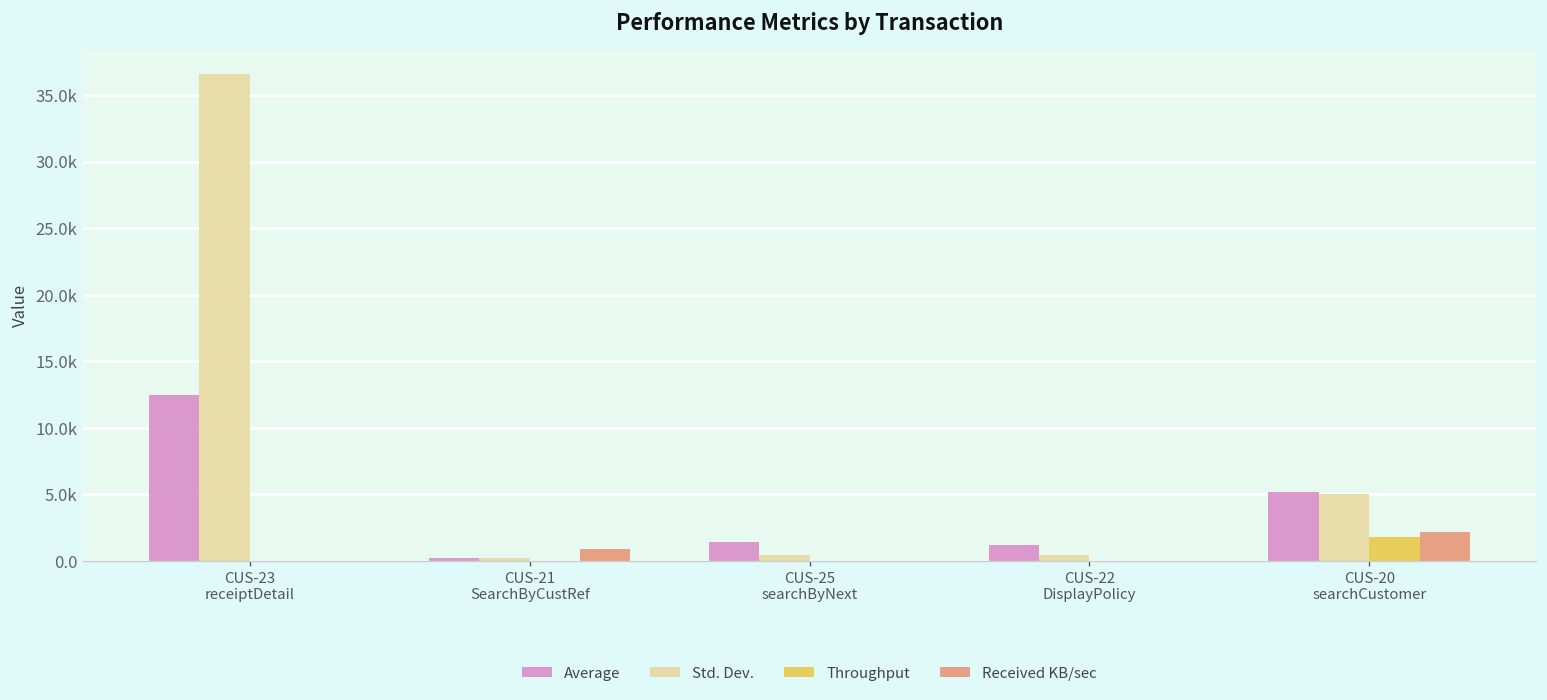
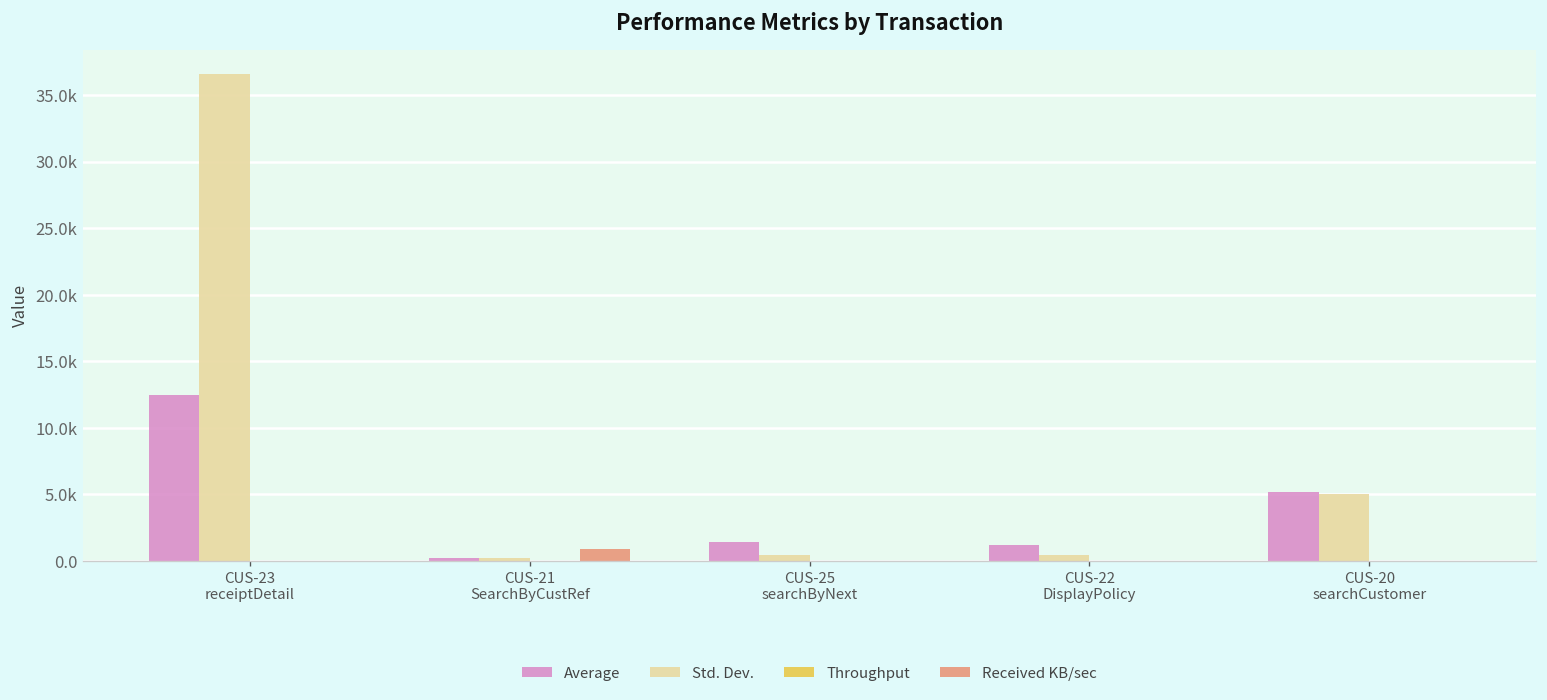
Throughput, CUS-20 searchCustomer: 1800 -> 0
Received KB/sec, CUS-20 searchCustomer: 2100 -> 0
